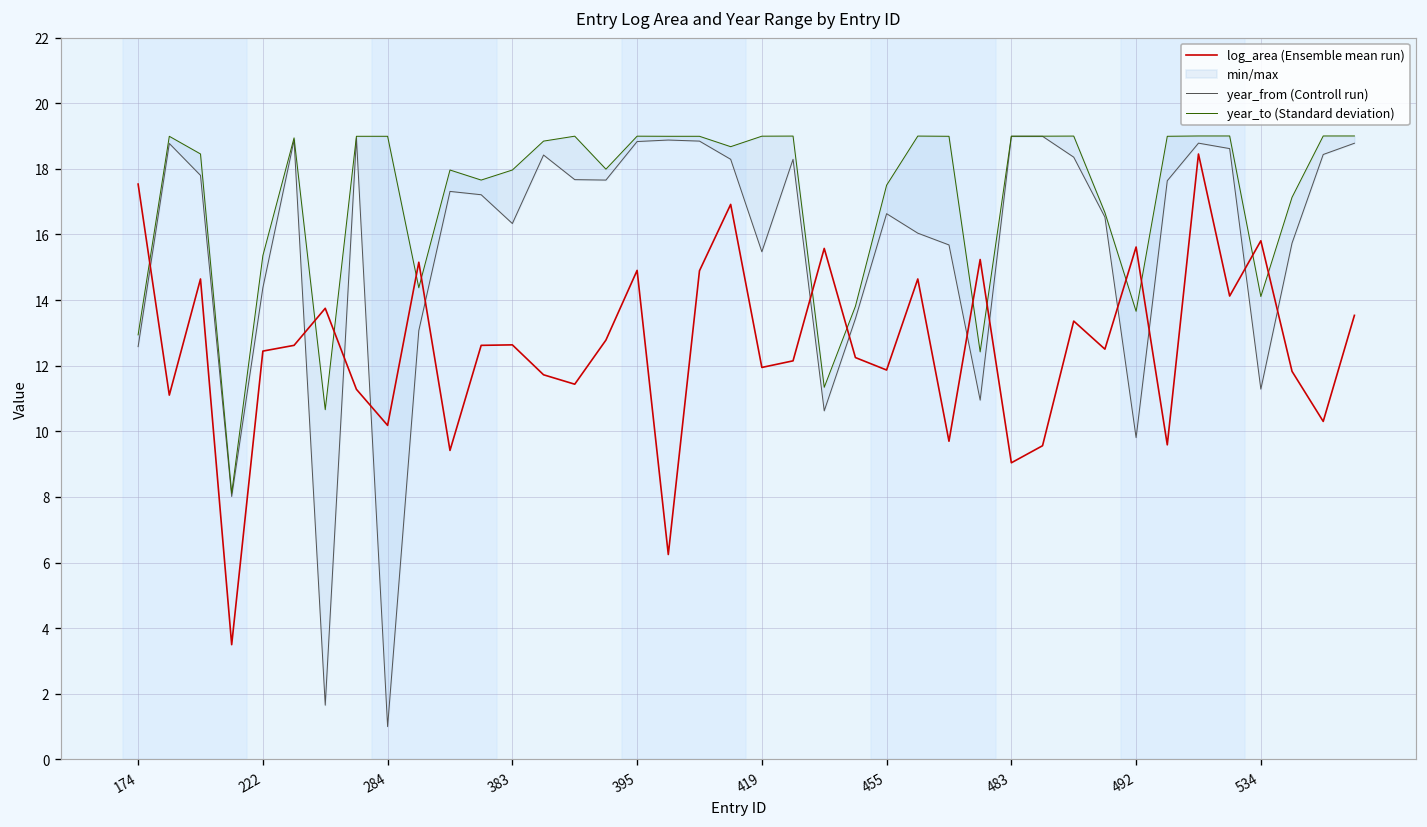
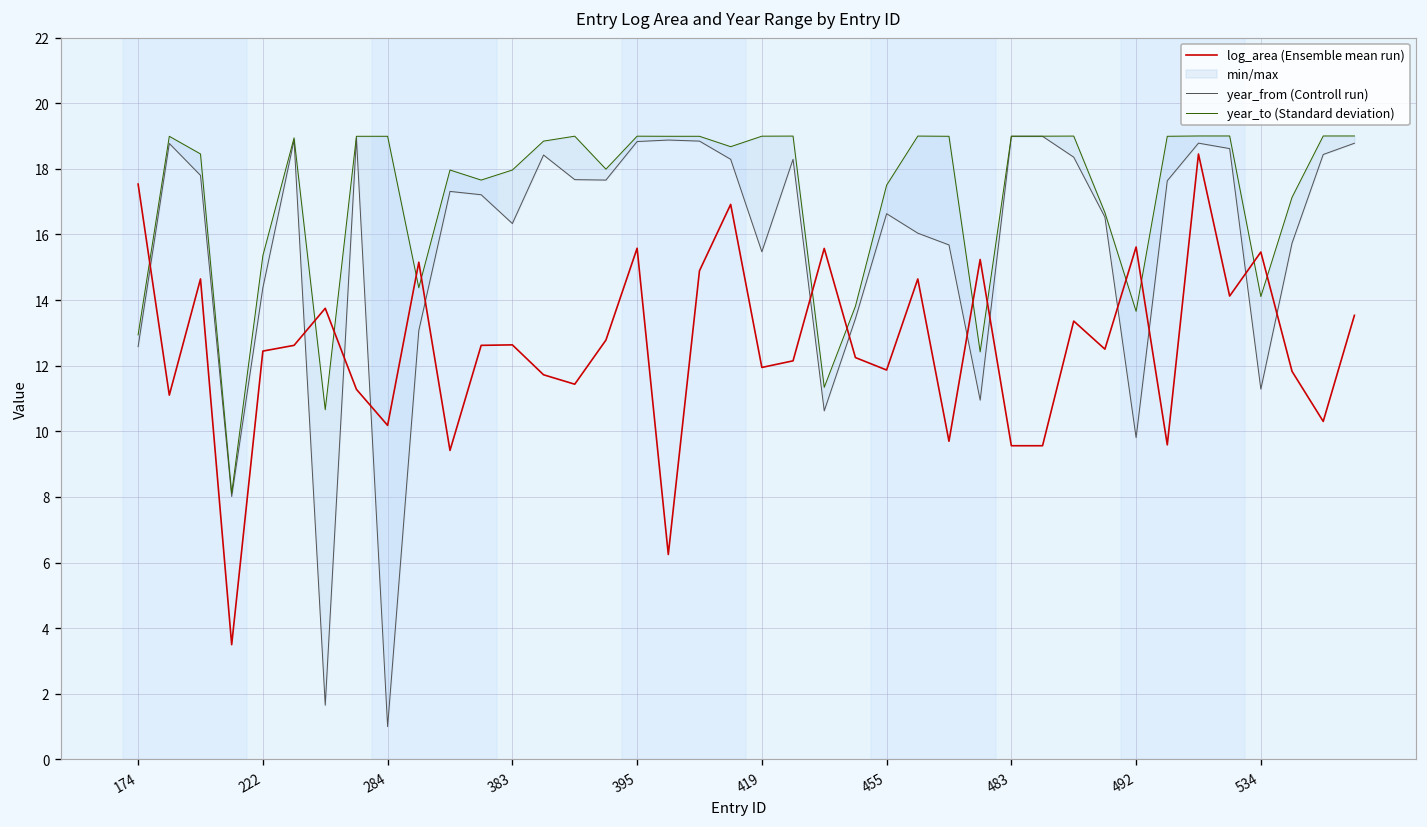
log_area (Ensemble mean run), 395: 14.9 -> 15.6
log_area (Ensemble mean run), 483: 9.0 -> 9.6
log_area (Ensemble mean run), 534: 15.8 -> 15.5
